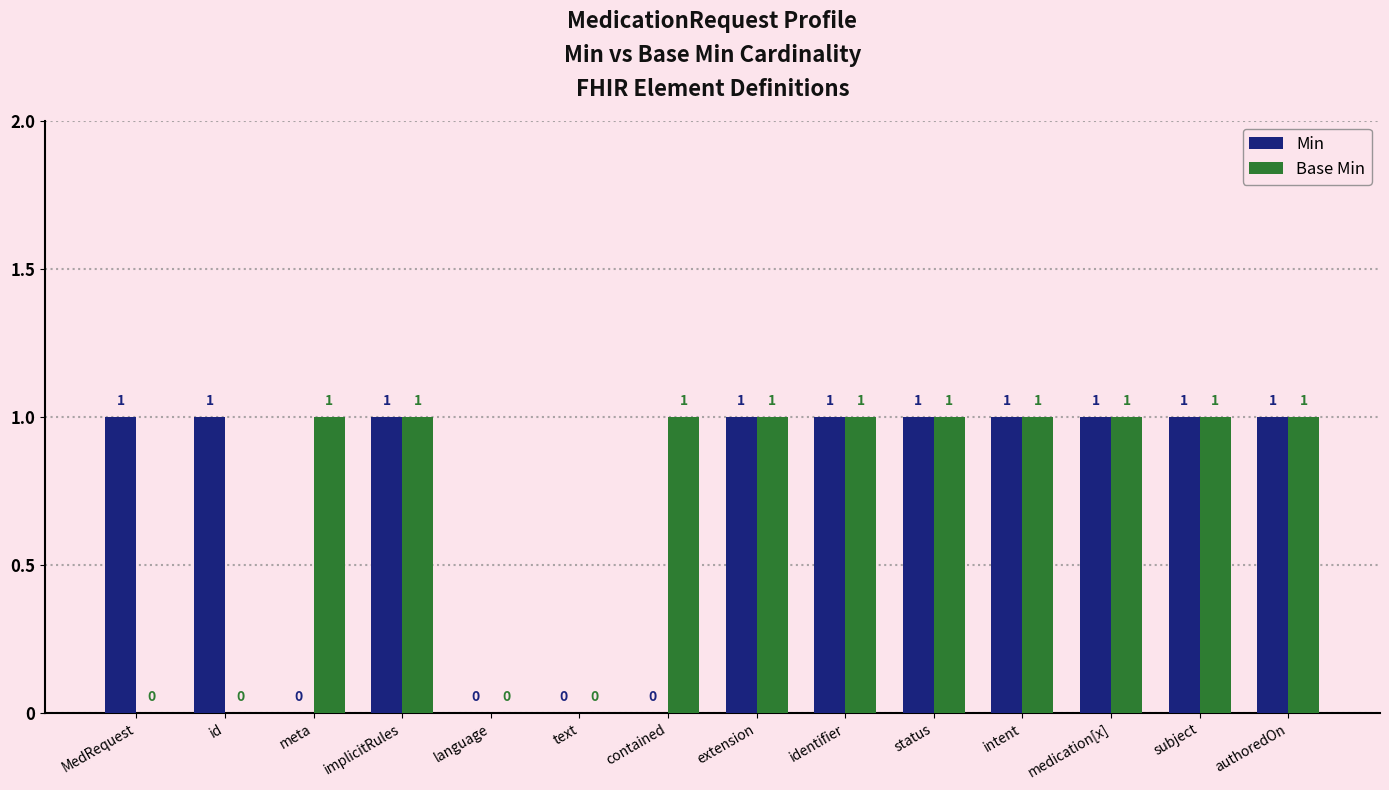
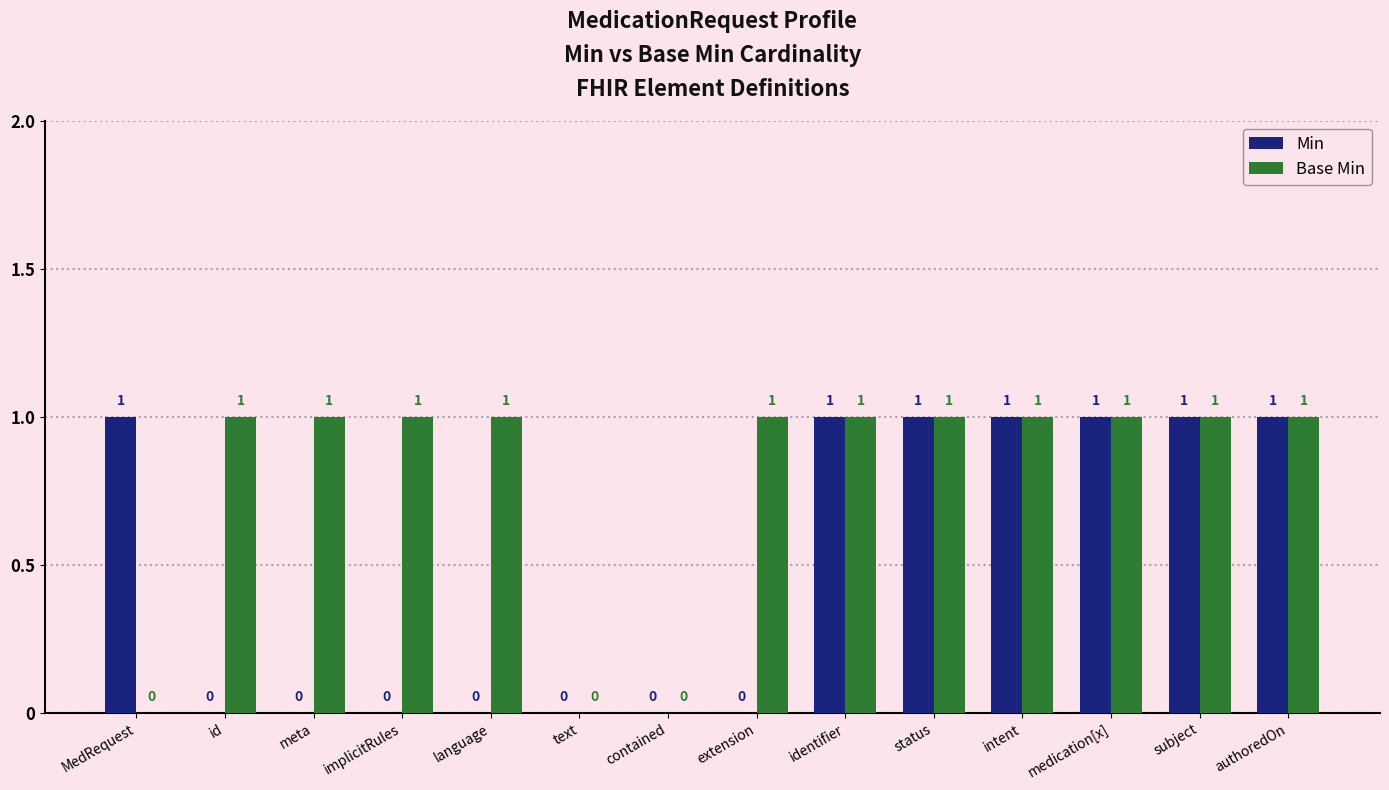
Min, id: 1 -> 0
Base Min, id: 0 -> 1
Min, implicitRules: 1 -> 0
Base Min, language: 0 -> 1
Base Min, contained: 1 -> 0
Min, extension: 1 -> 0
